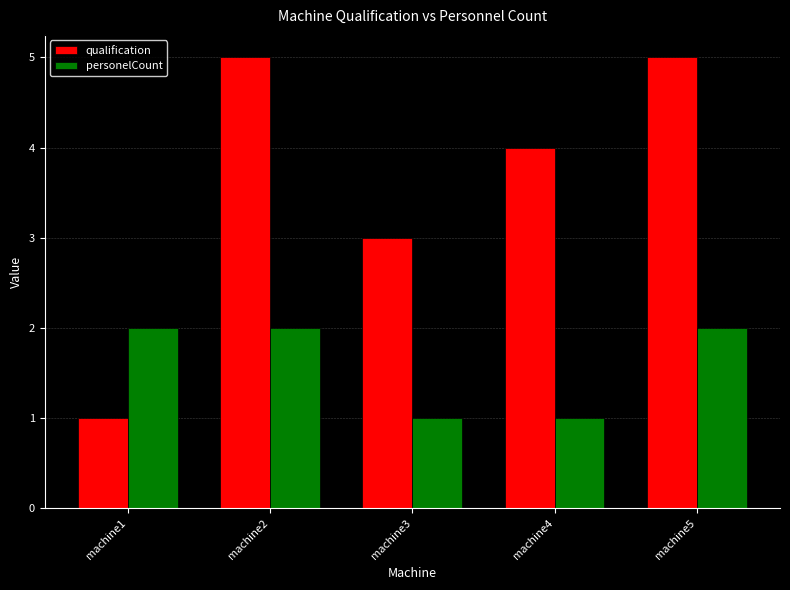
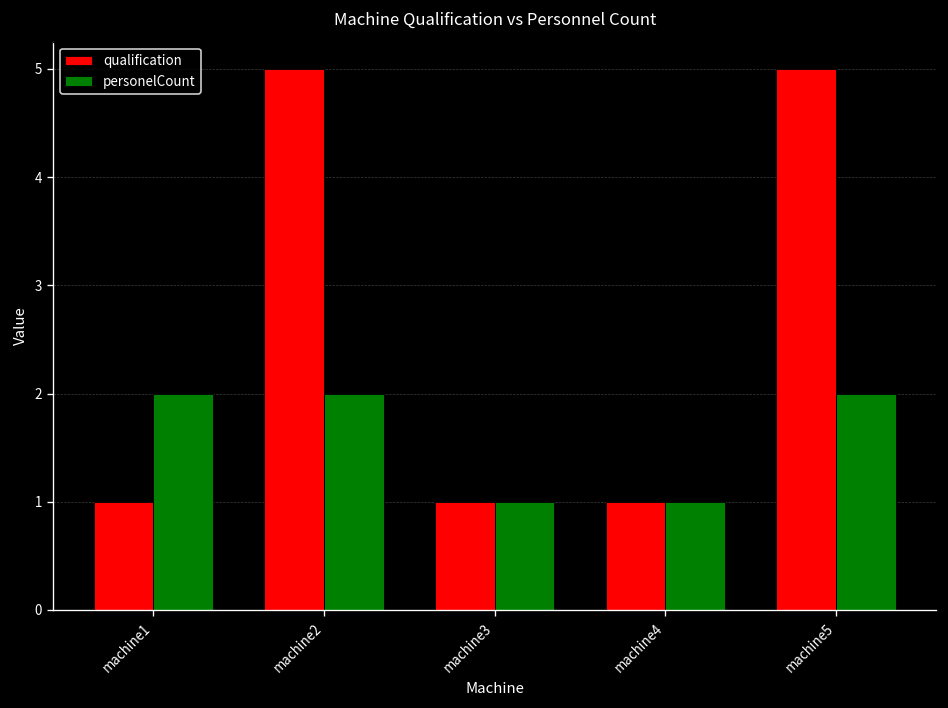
qualification, machine3: 3 -> 1
qualification, machine4: 4 -> 1
